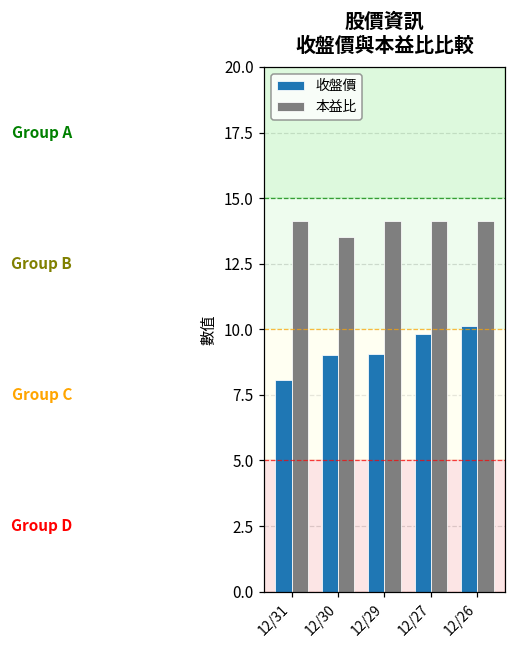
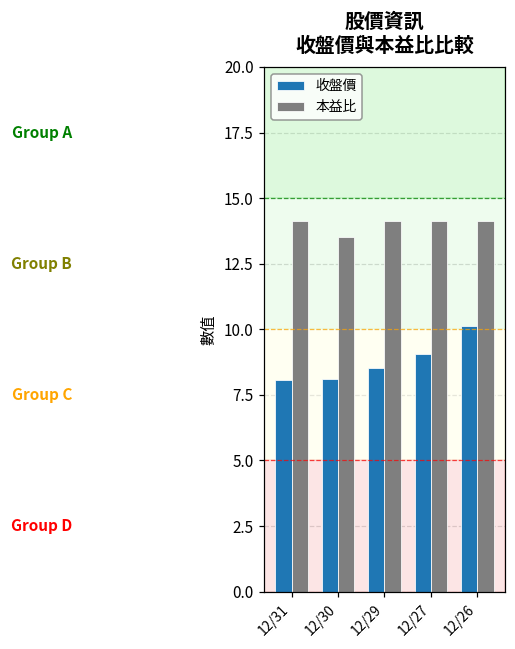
收盤價, 12/30: 9.0 -> 8.1
收盤價, 12/29: 9.0 -> 8.5
收盤價, 12/27: 9.8 -> 9.0
